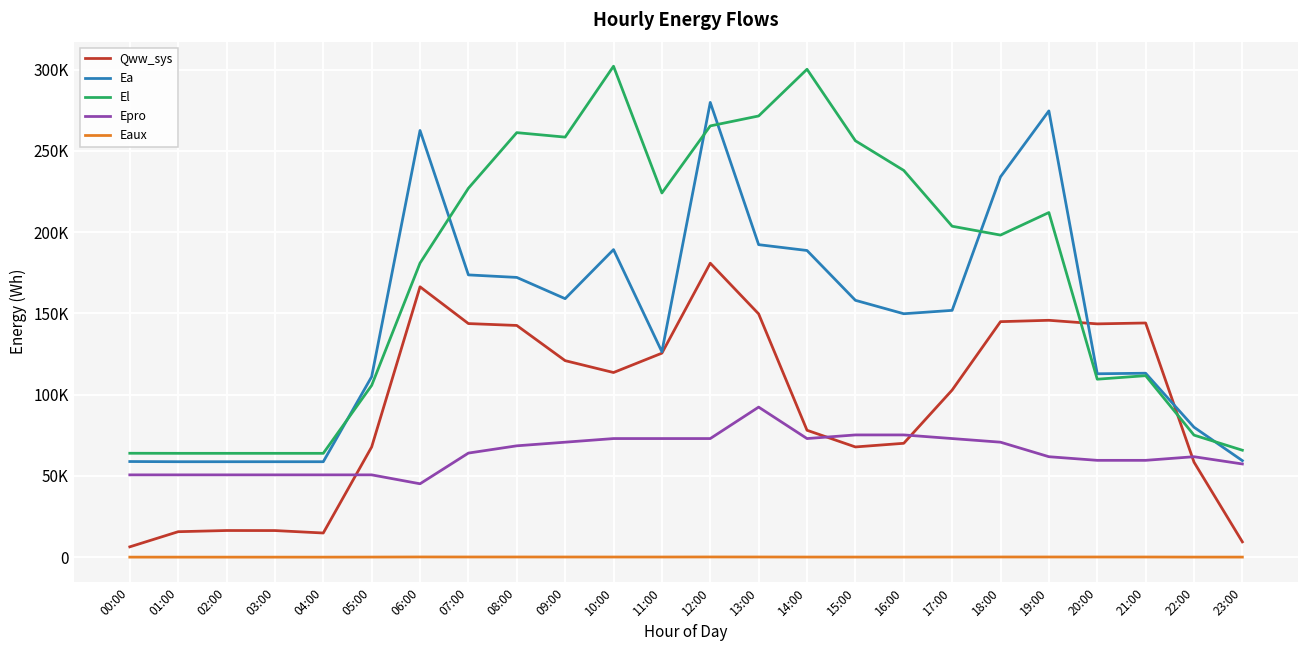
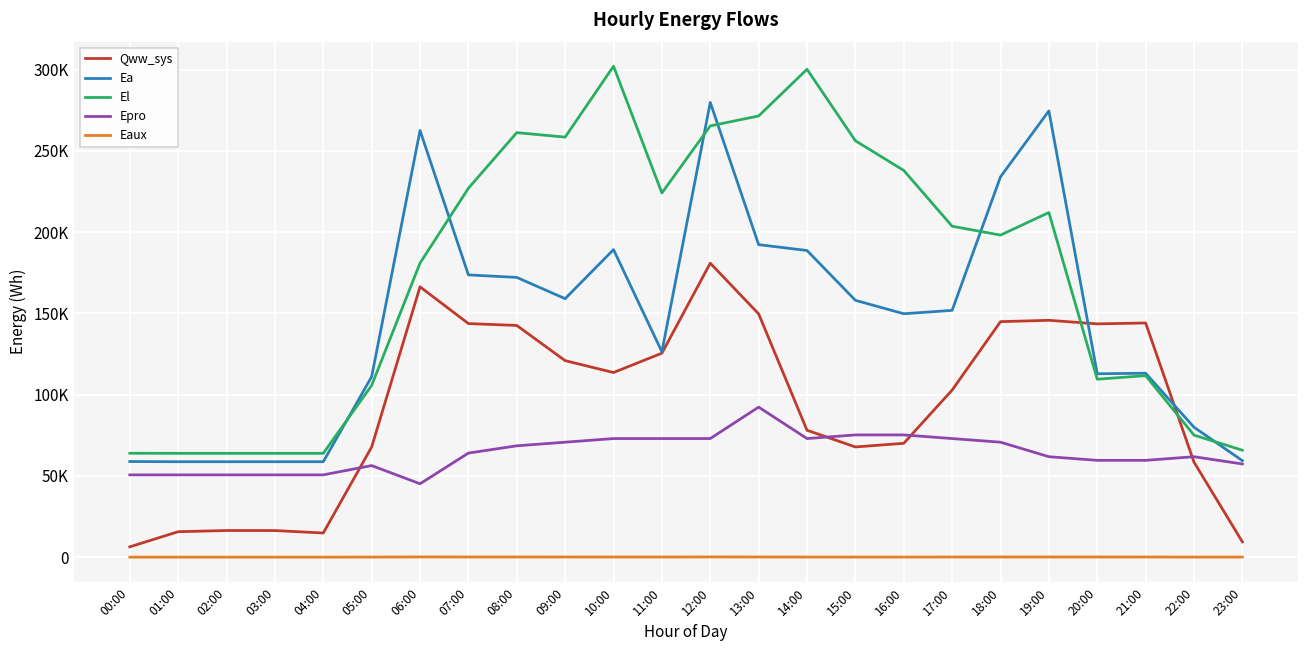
Epro, 05:00: 51000 -> 56000
